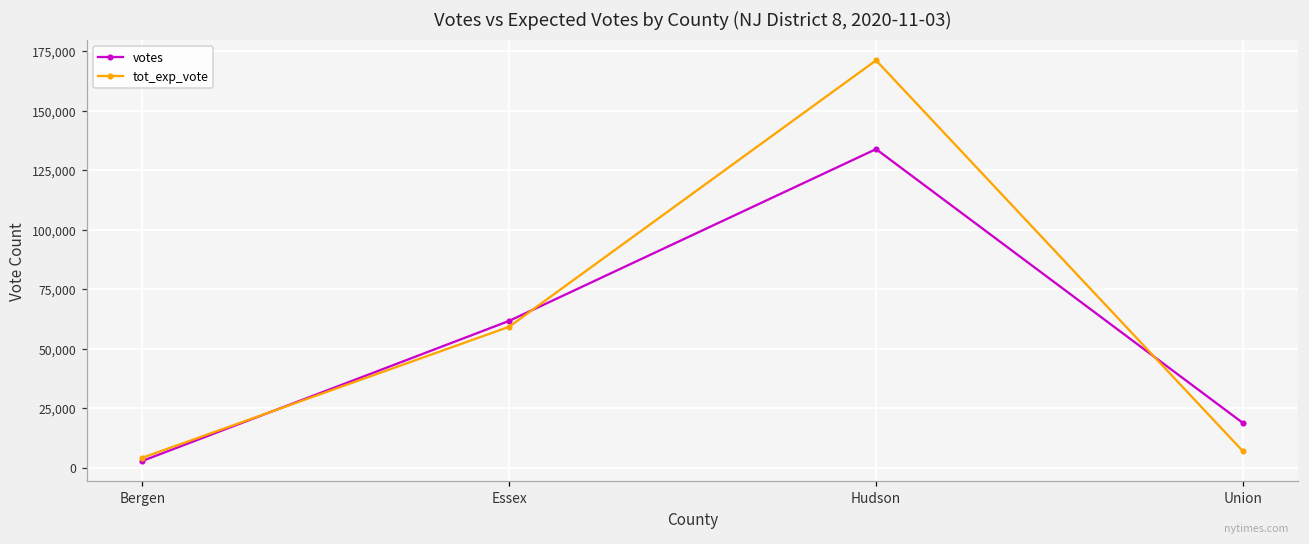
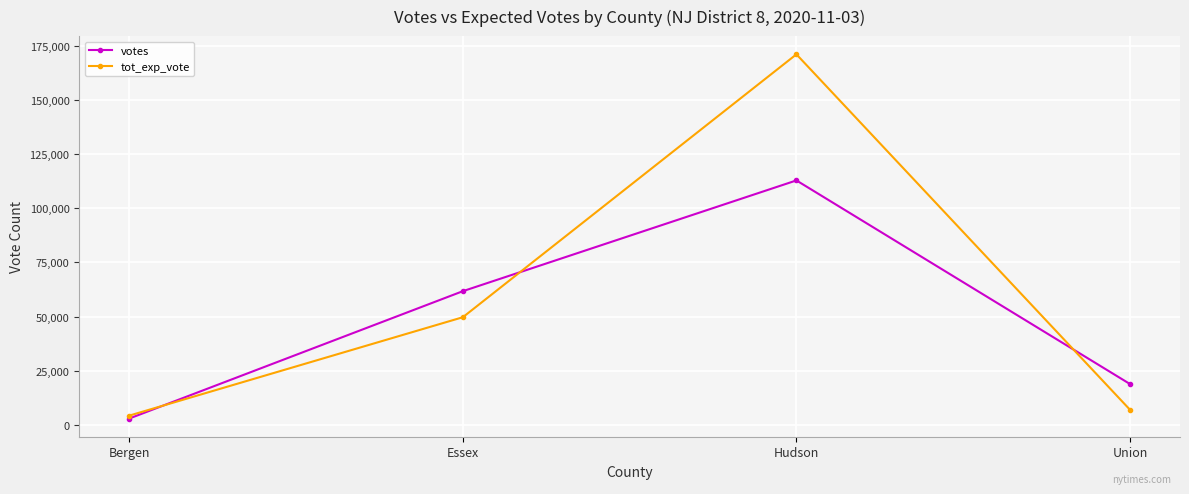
tot_exp_vote, Essex: 59,000 -> 50,000
votes, Hudson: 134,000 -> 113,000
